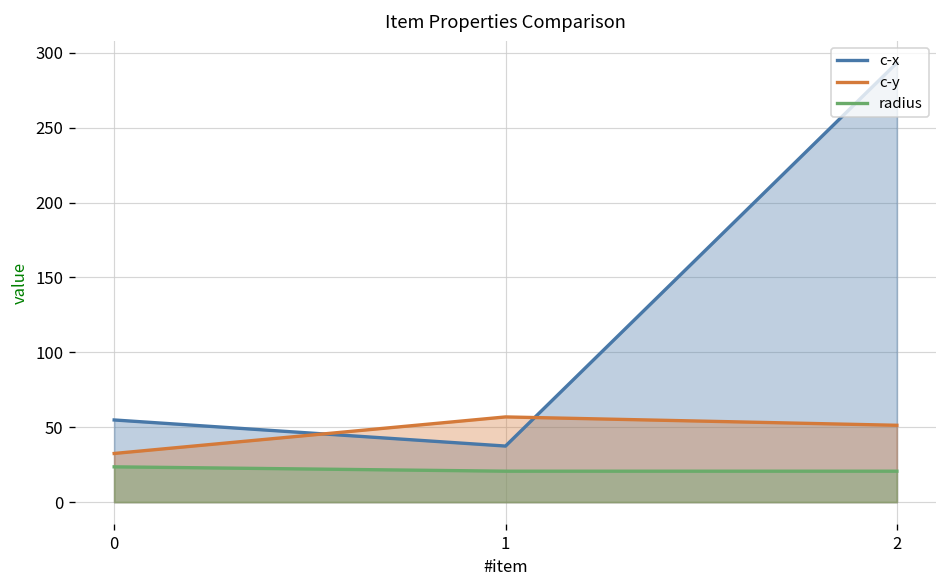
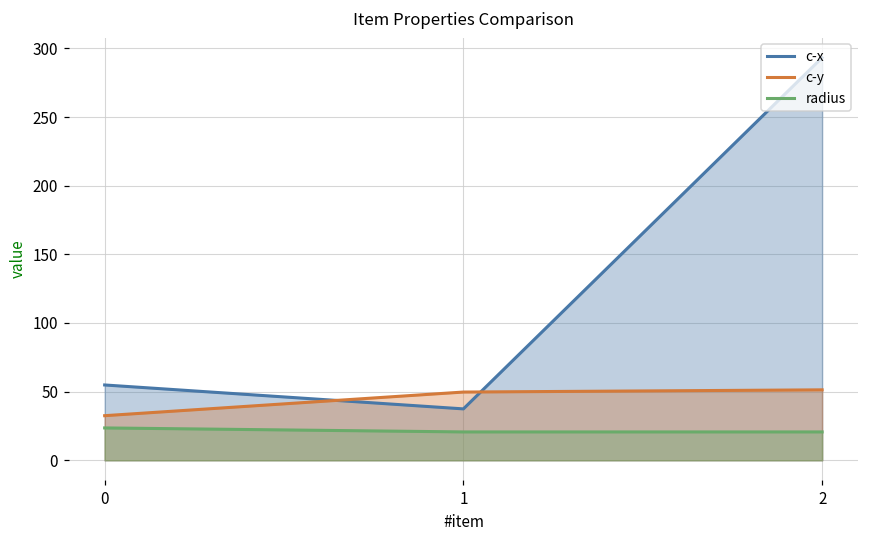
c-y, 1: 57 -> 50
